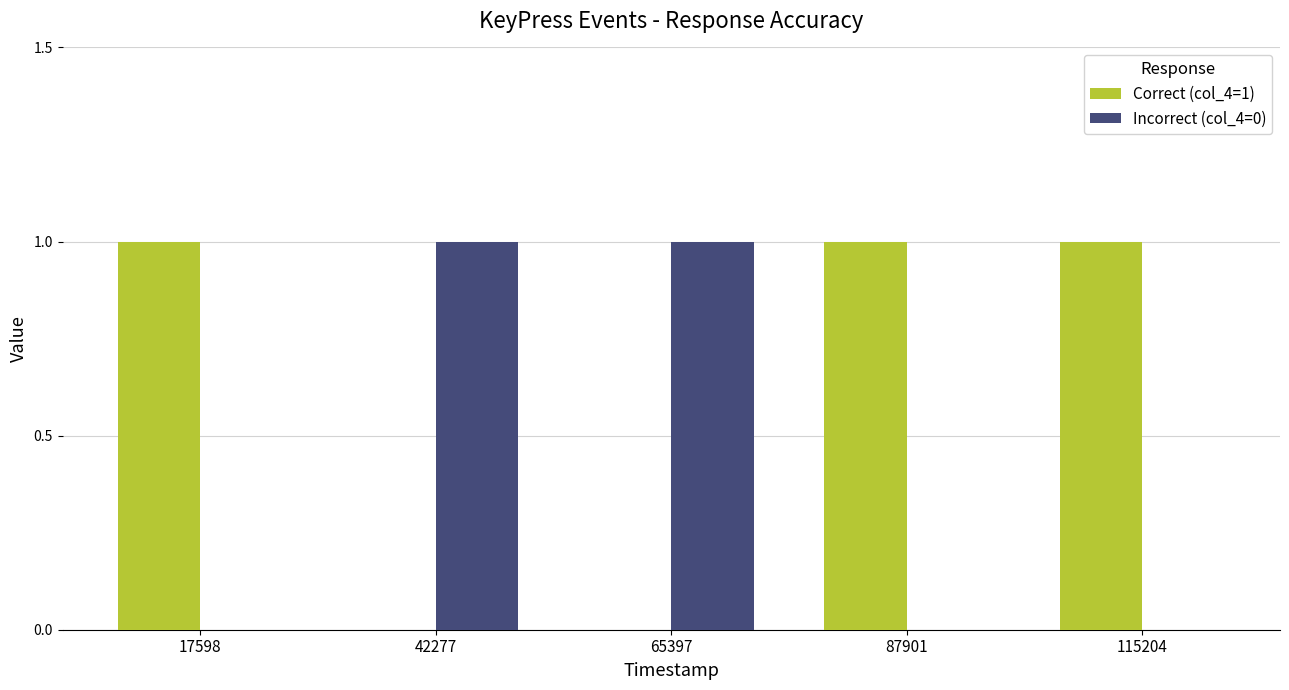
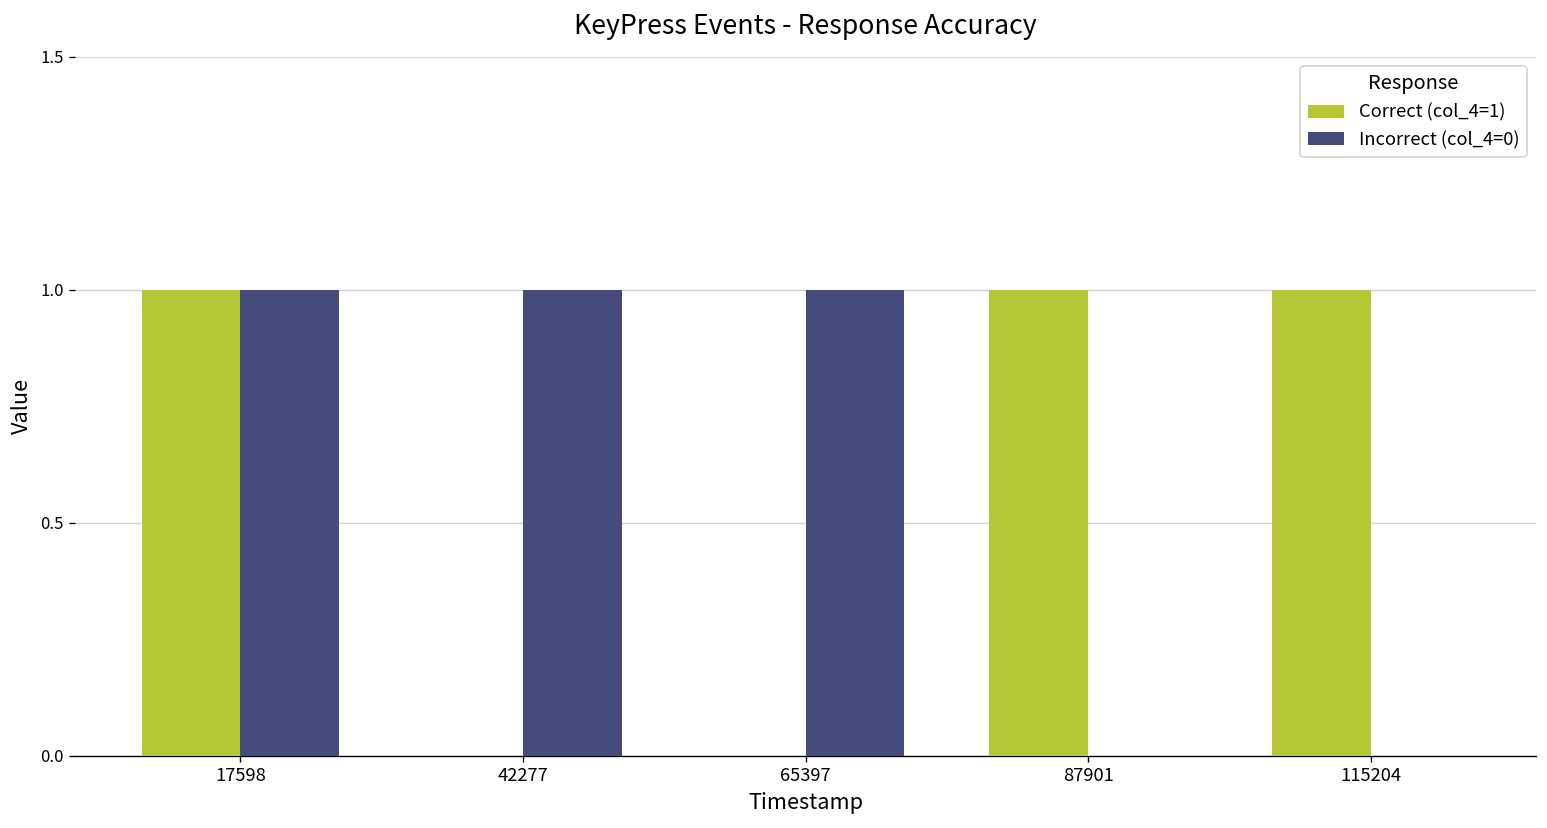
Incorrect (col_4=0), 17598: 0 -> 1
